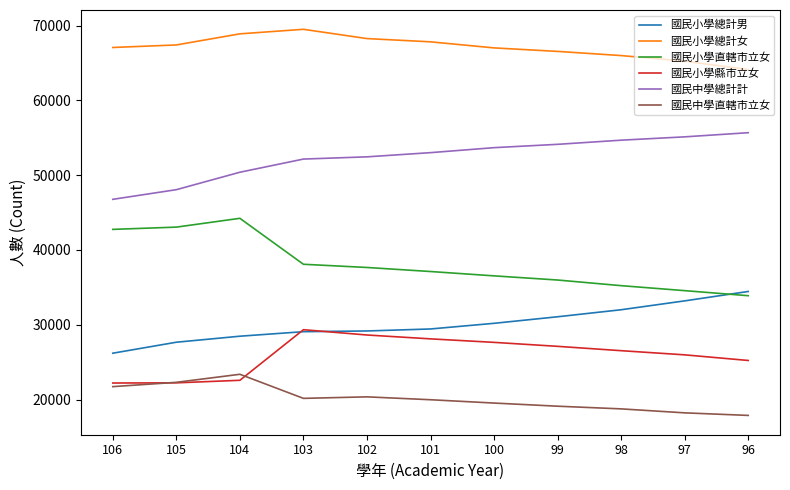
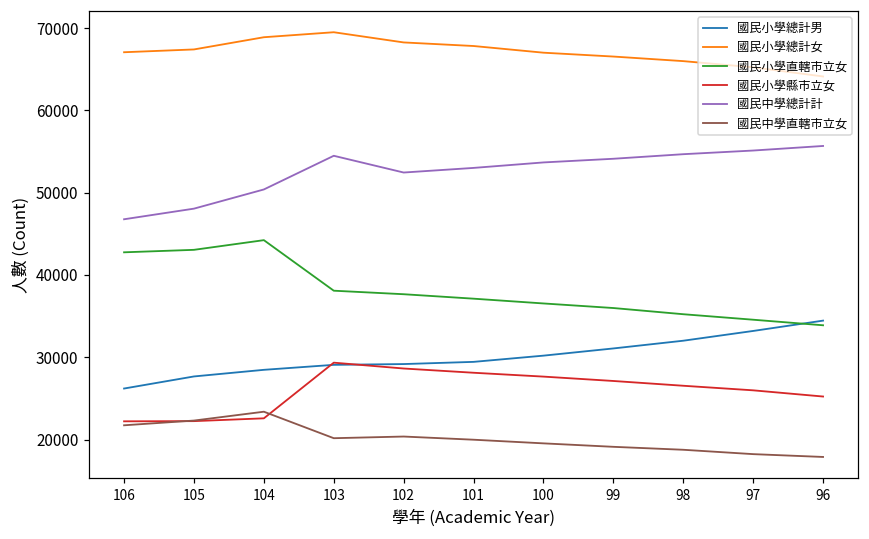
國民中學總計計, 103: 52000 -> 54000
